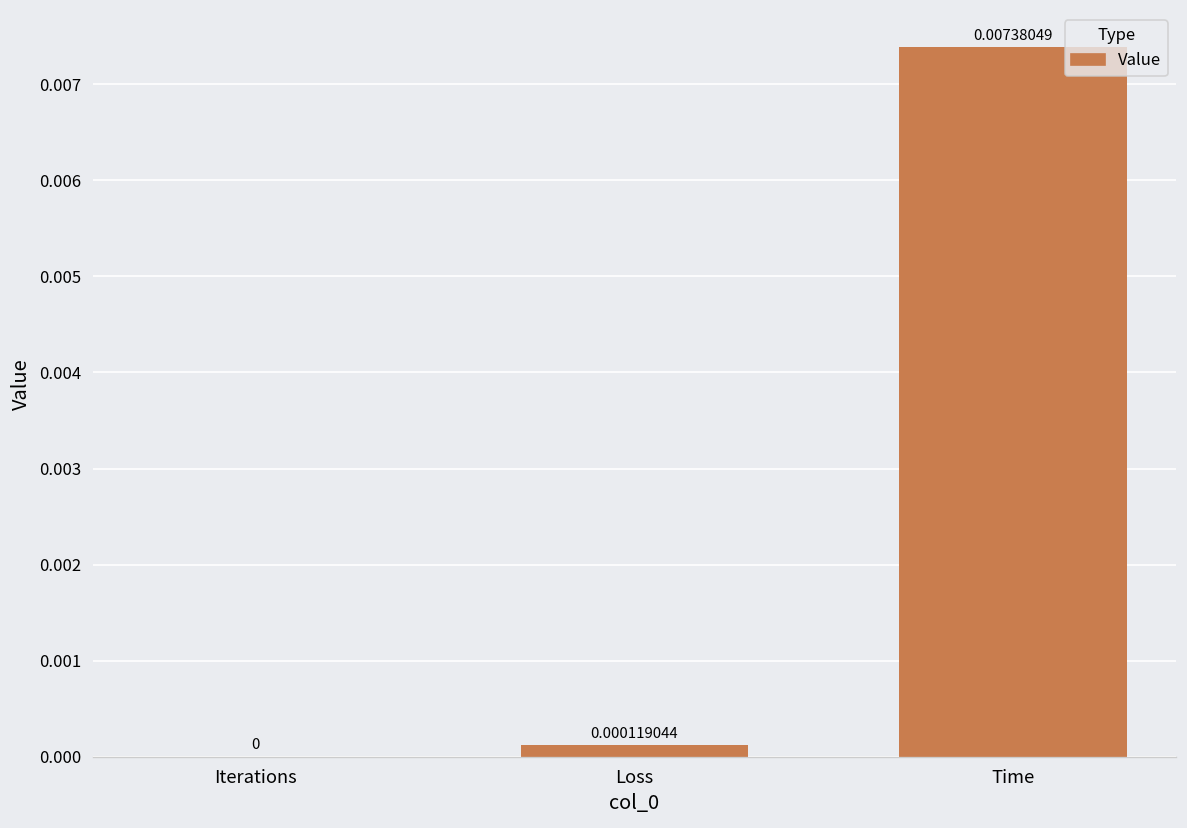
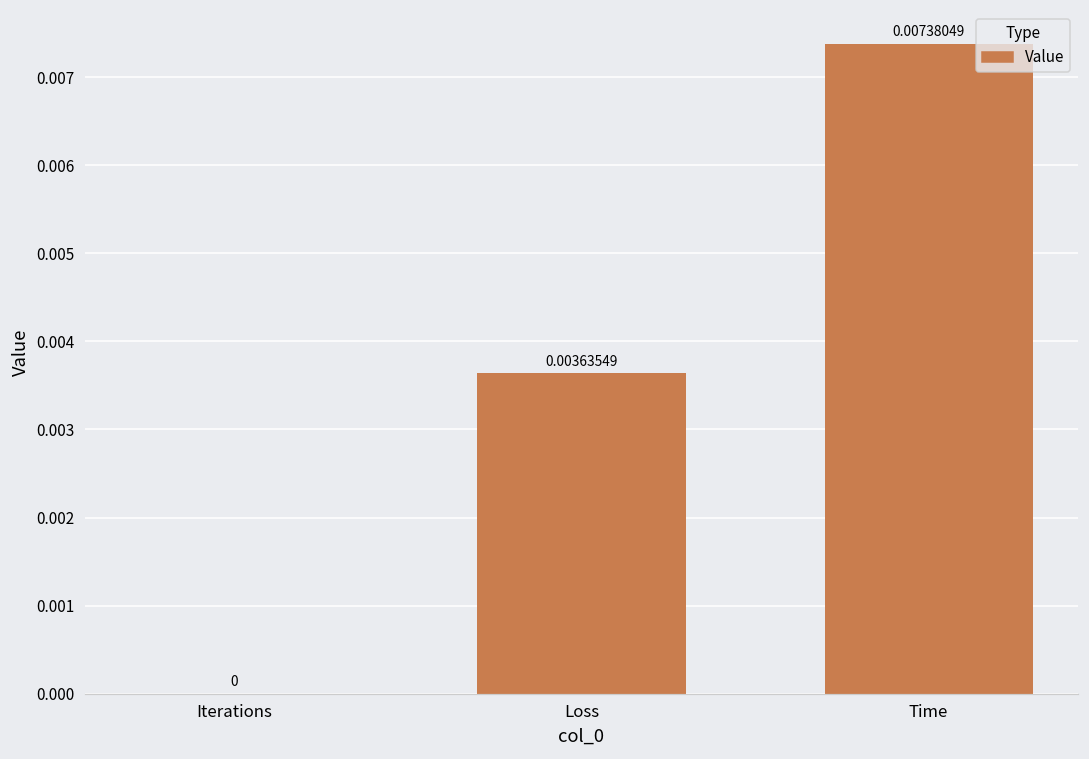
Loss: 0.000119044 -> 0.00363549
